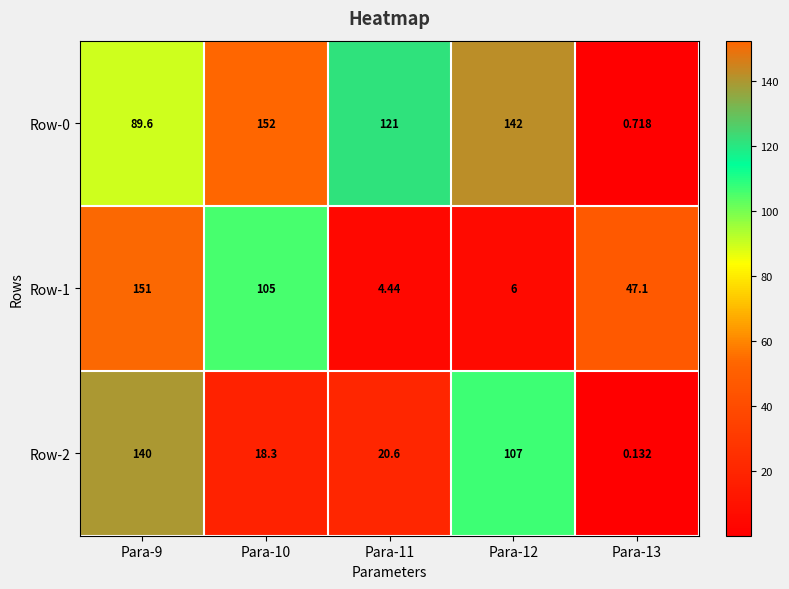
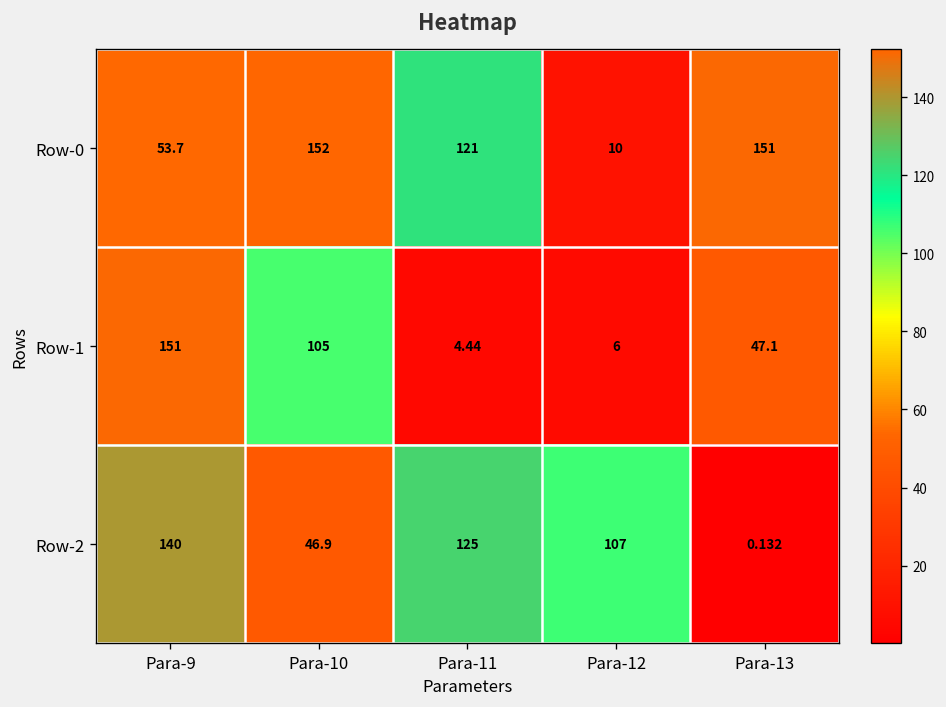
Row-0, Para-9: 89.6 -> 53.7
Row-0, Para-12: 142 -> 10
Row-0, Para-13: 0.718 -> 151
Row-2, Para-10: 18.3 -> 46.9
Row-2, Para-11: 20.6 -> 125
